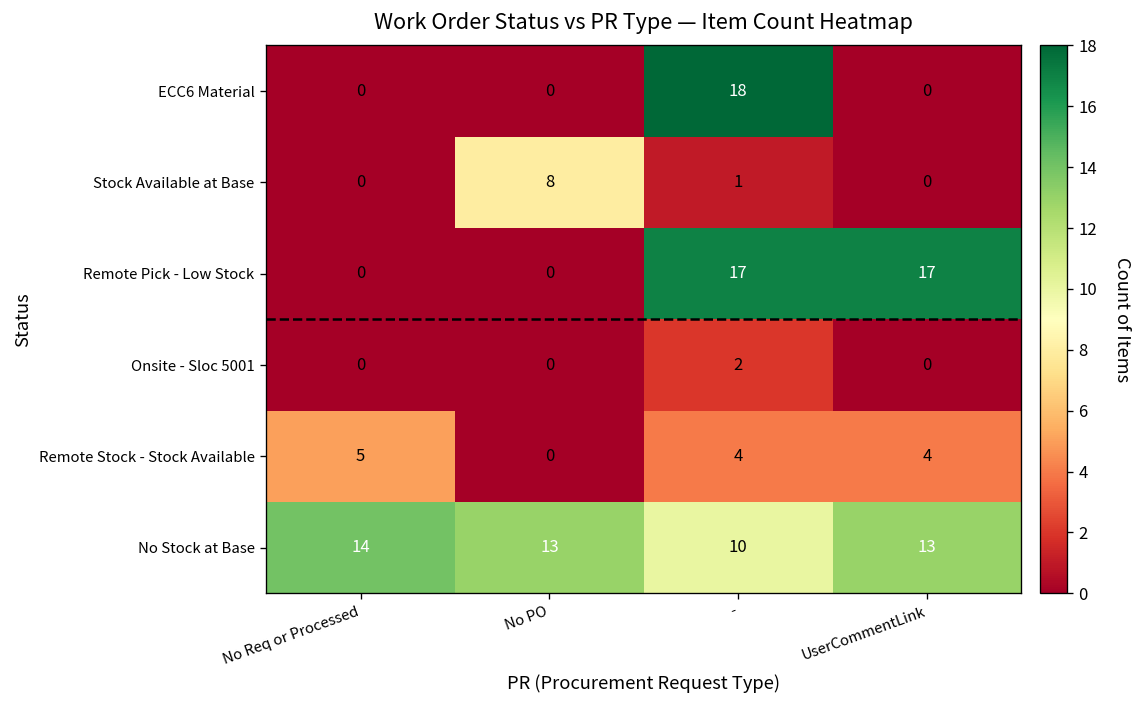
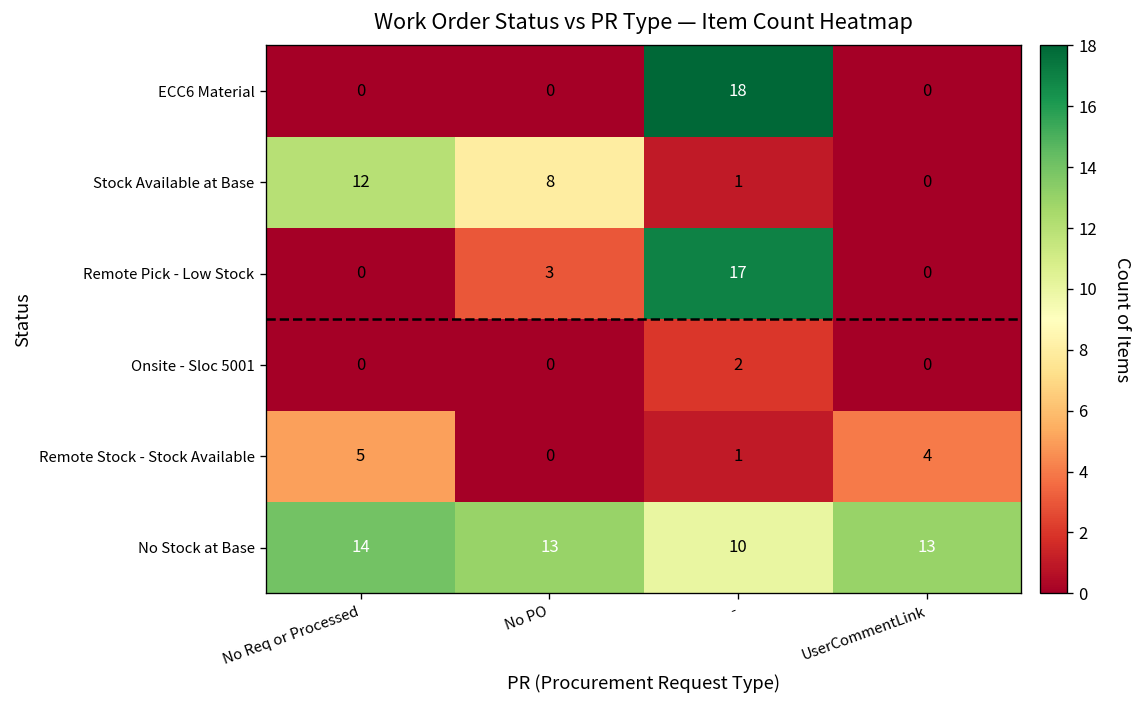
Stock Available at Base, No Req or Processed: 0 -> 12
Remote Pick - Low Stock, No PO: 0 -> 3
Remote Pick - Low Stock, UserCommentLink: 17 -> 0
Remote Stock - Stock Available, -: 4 -> 1
